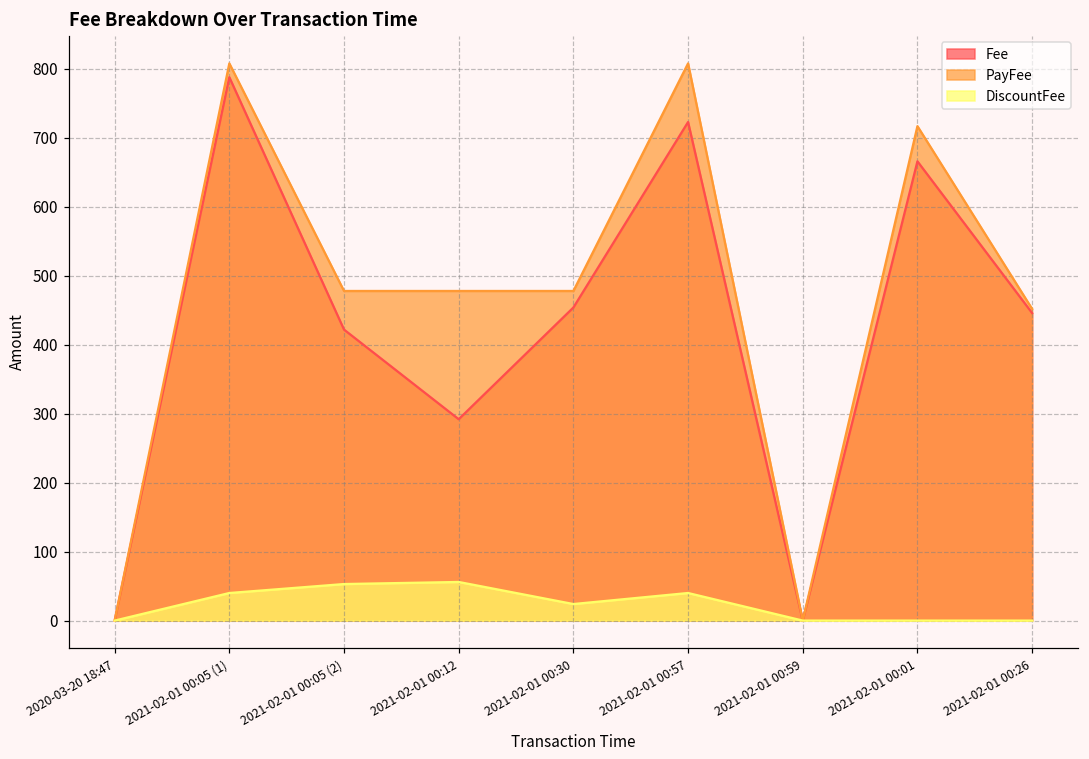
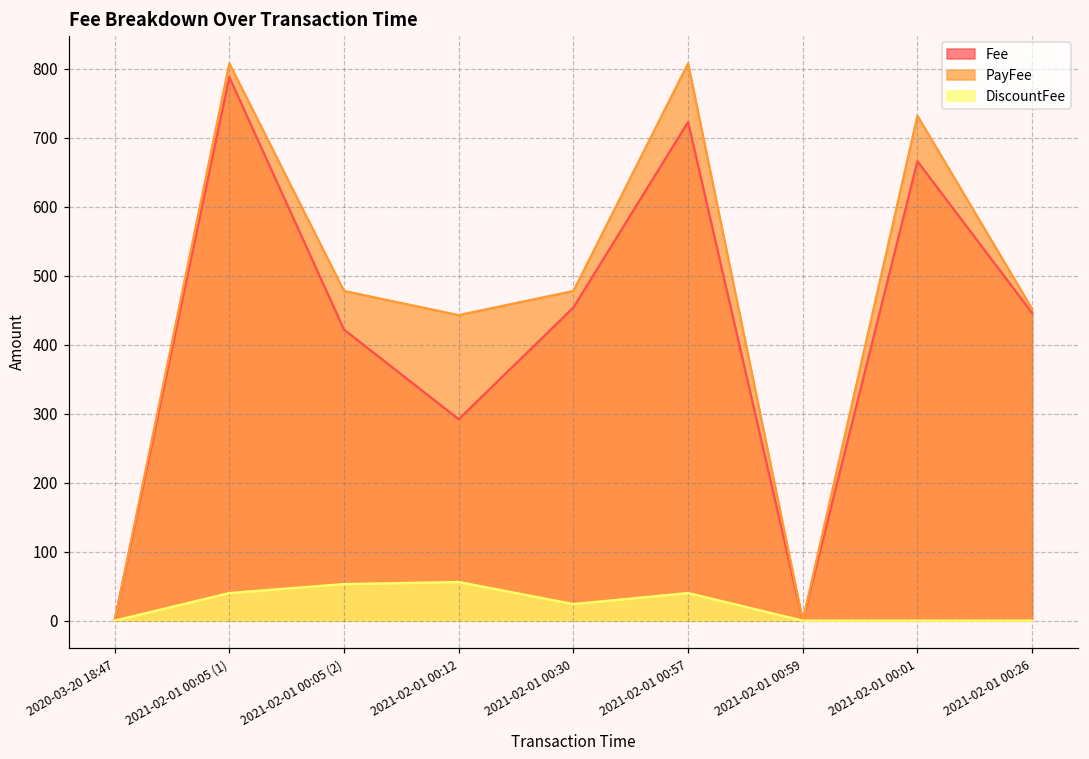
PayFee, 2021-02-01 00:12: 480 -> 440
PayFee, 2021-02-01 00:01: 720 -> 730
